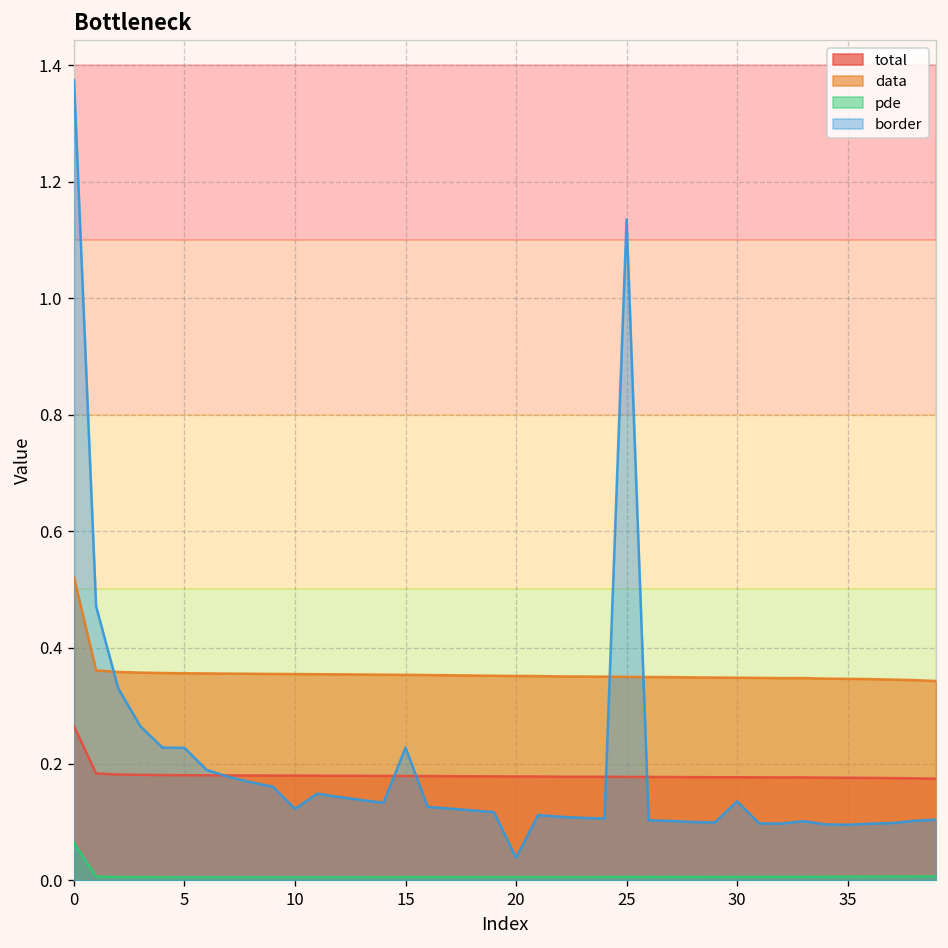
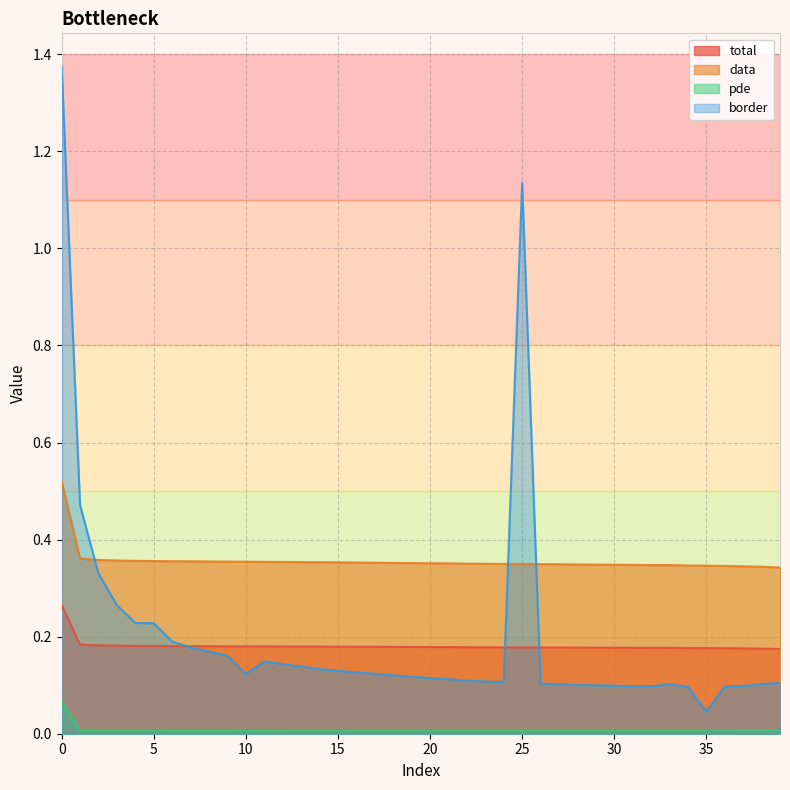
border, 15: 0.23 -> 0.13
border, 20: 0.04 -> 0.11
border, 30: 0.14 -> 0.10
border, 35: 0.10 -> 0.05
